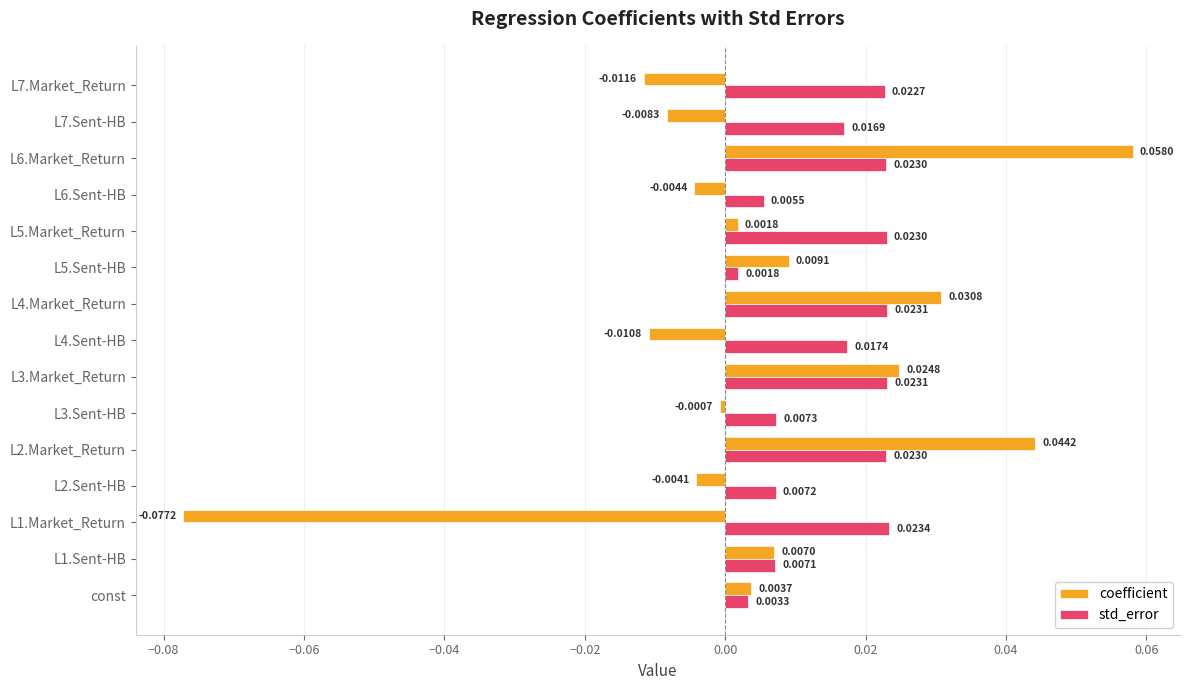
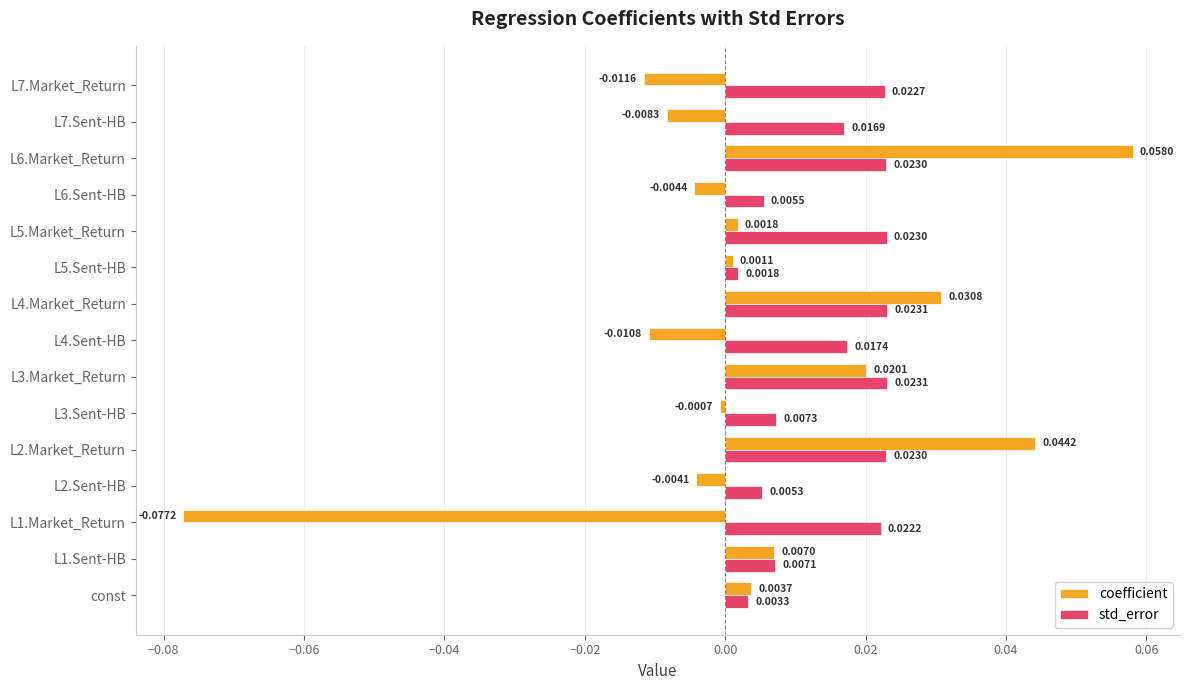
coefficient, L5.Sent-HB: 0.0091 -> 0.0011
coefficient, L3.Market_Return: 0.0248 -> 0.0201
std_error, L2.Sent-HB: 0.0072 -> 0.0053
std_error, L1.Market_Return: 0.0234 -> 0.0222
